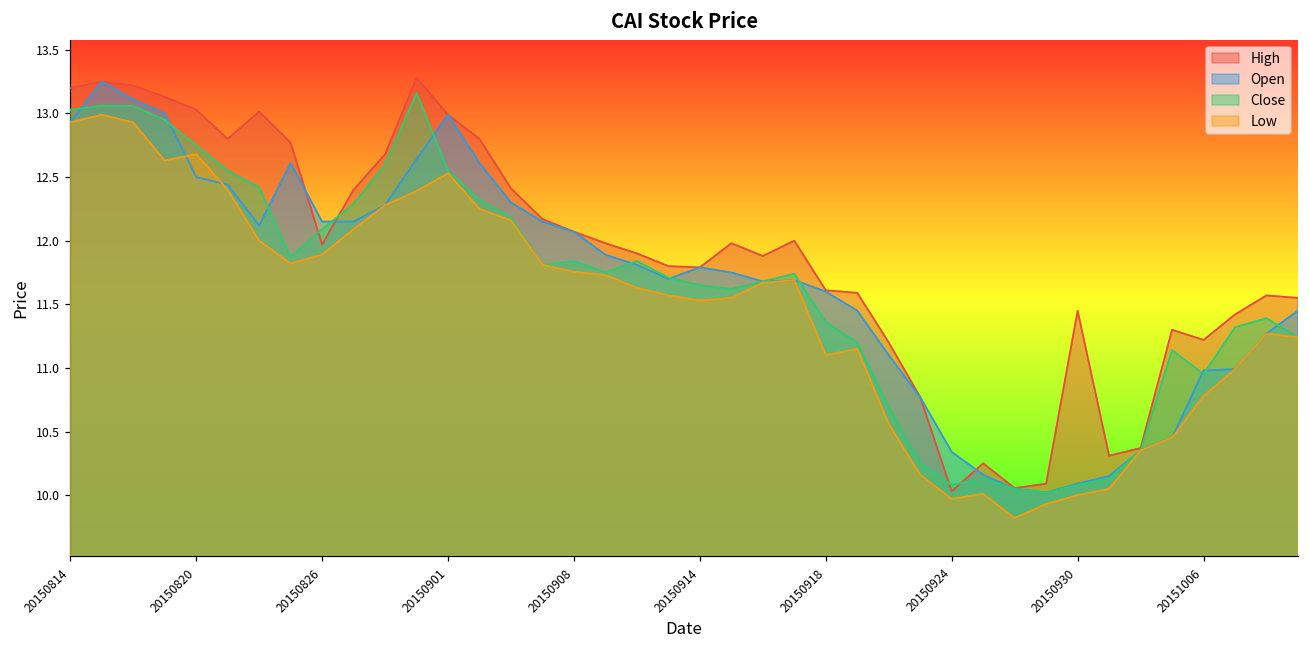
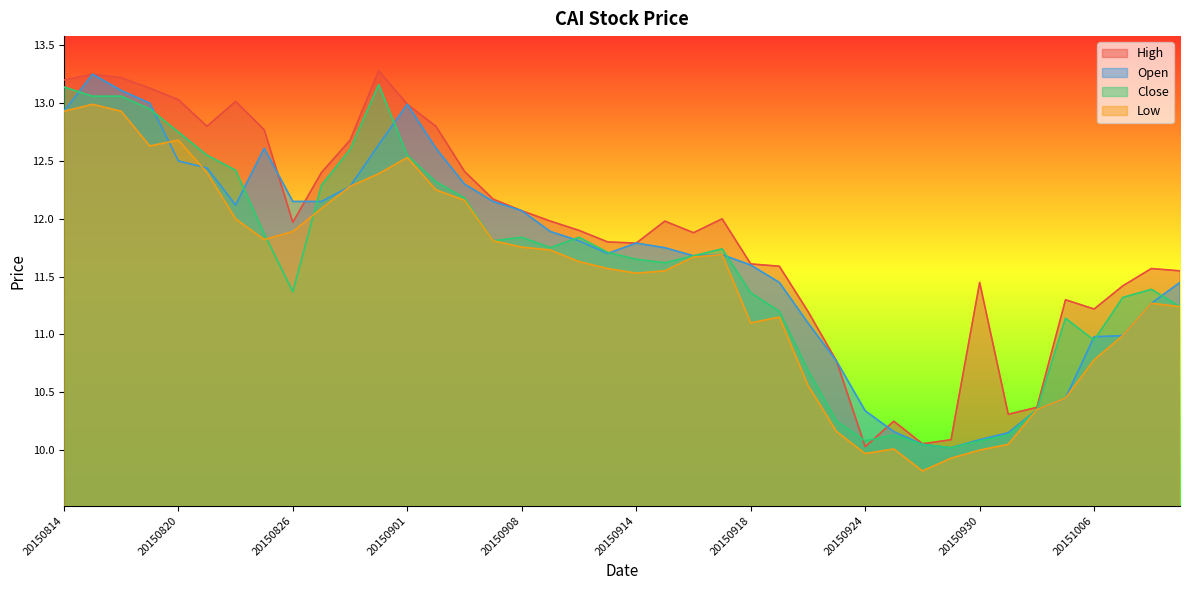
Close, 20150814: 13.03 -> 13.14
Close, 20150826: 12.09 -> 11.37
